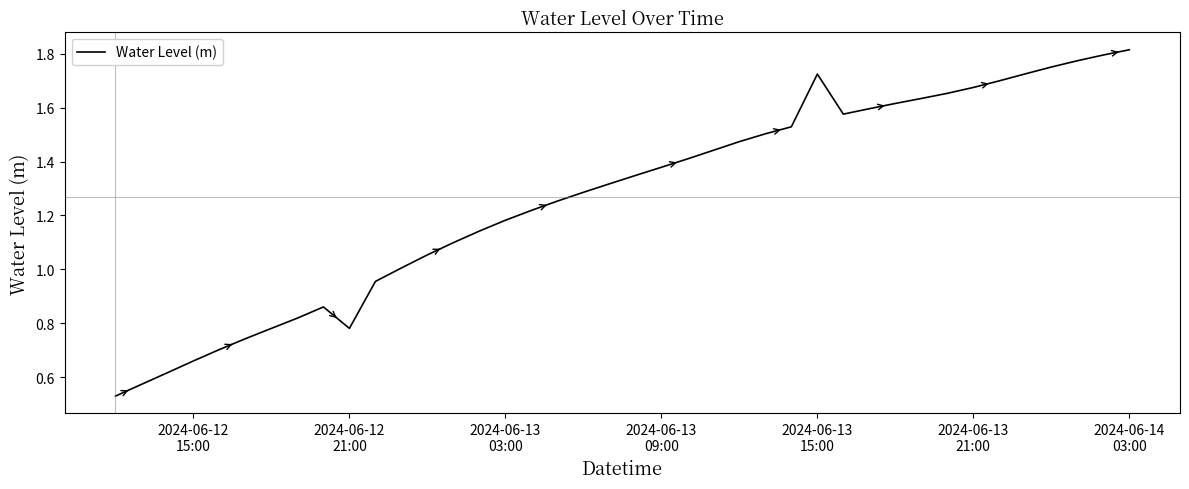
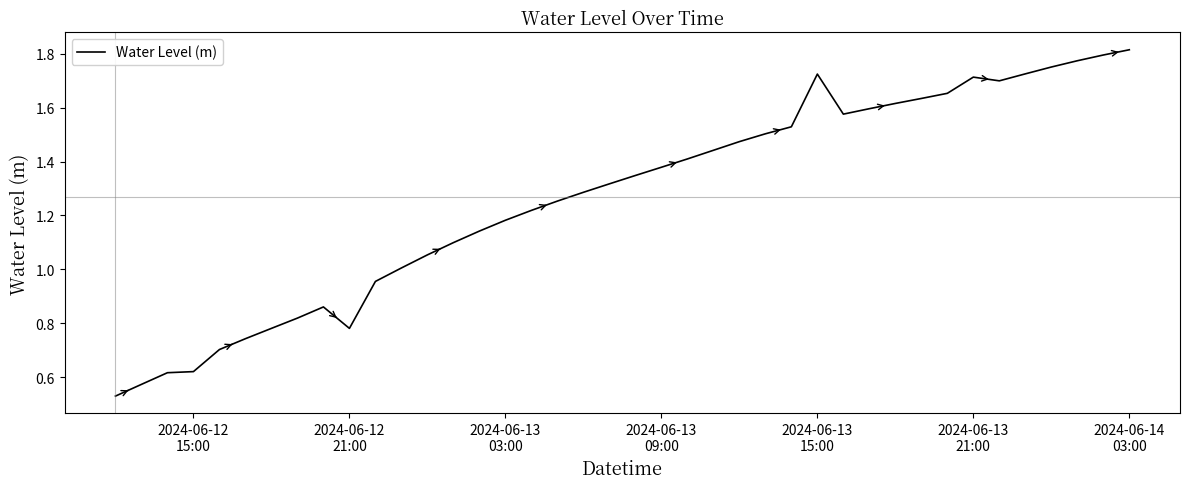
2024-06-12 15:00: 0.66 -> 0.62
2024-06-13 21:00: 1.67 -> 1.71
